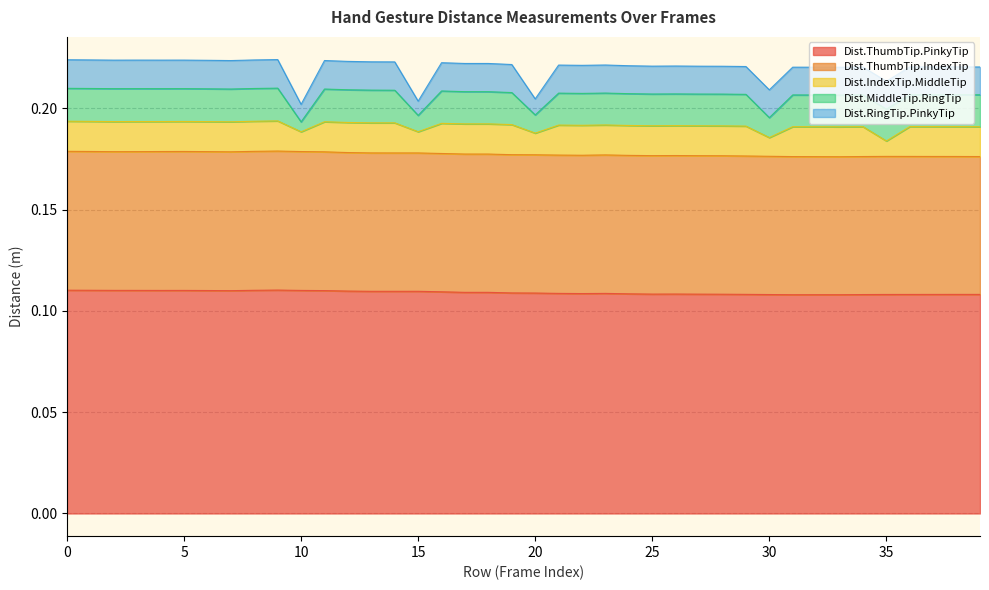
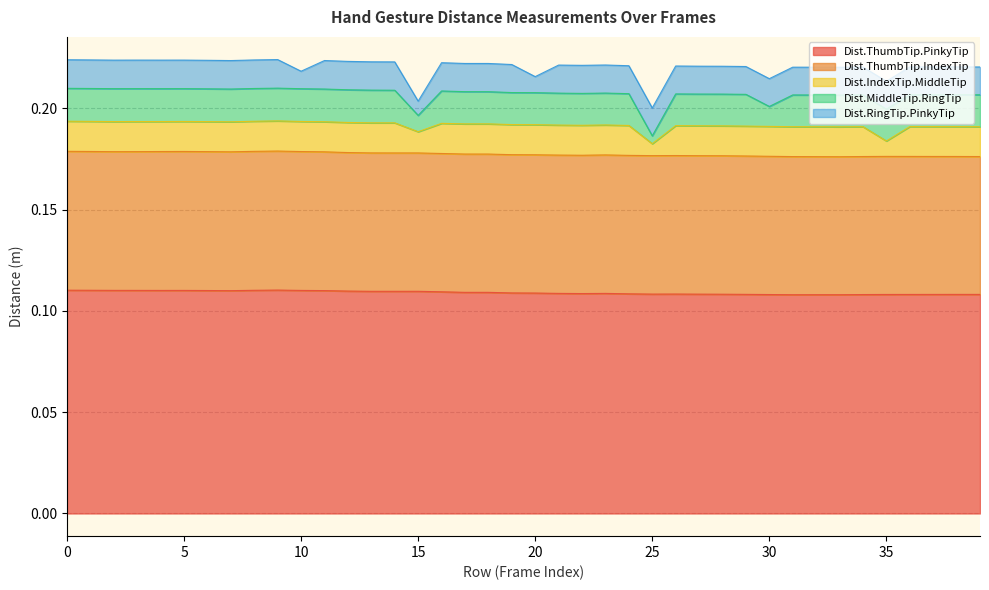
Dist.IndexTip.MiddleTip, 10: 0.010 -> 0.015
Dist.MiddleTip.RingTip, 10: 0.005 -> 0.016
Dist.IndexTip.MiddleTip, 20: 0.011 -> 0.015
Dist.MiddleTip.RingTip, 20: 0.009 -> 0.016
Dist.IndexTip.MiddleTip, 25: 0.015 -> 0.006
Dist.MiddleTip.RingTip, 25: 0.016 -> 0.004
Dist.IndexTip.MiddleTip, 30: 0.009 -> 0.015
